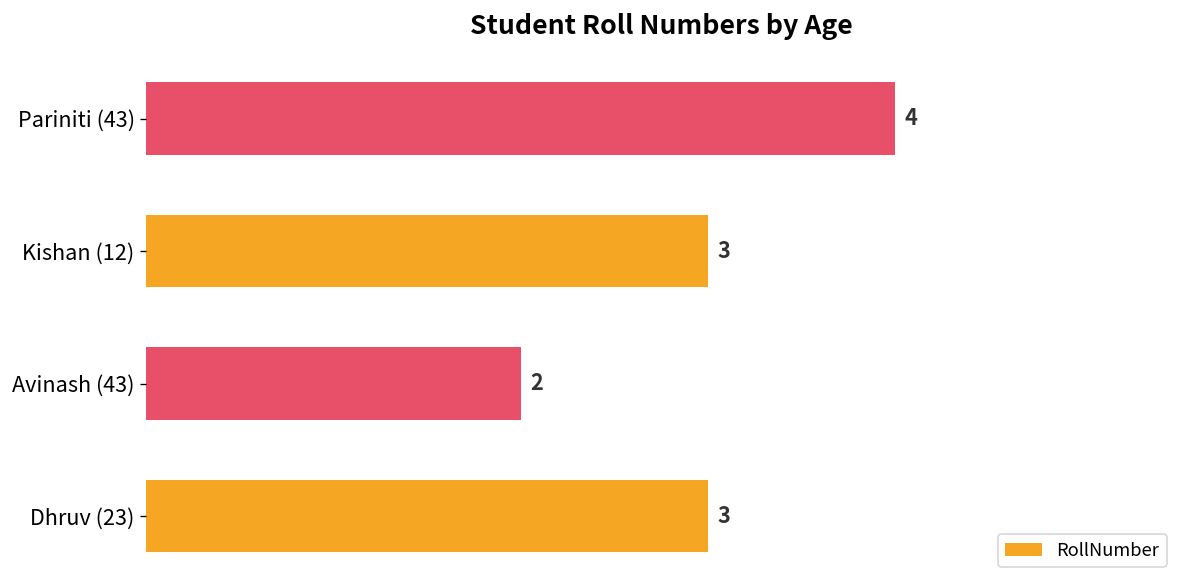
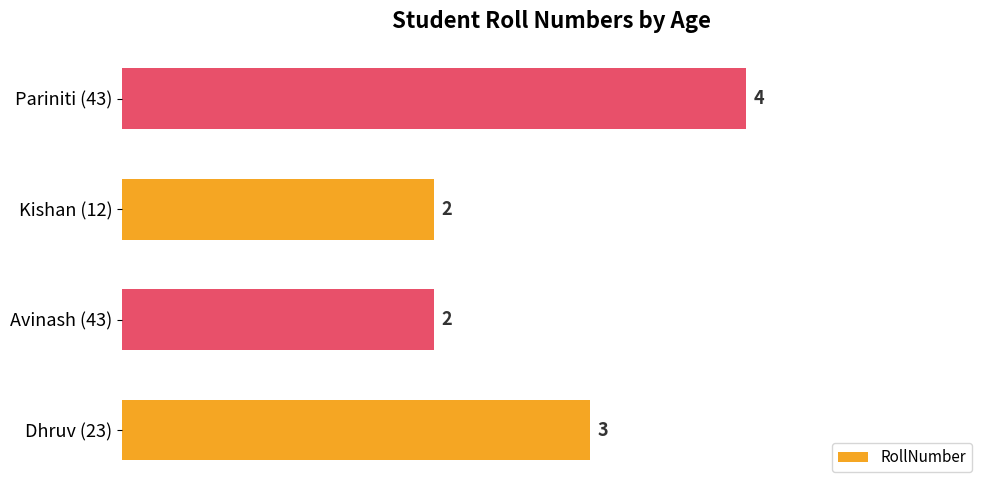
Kishan (12): 3 -> 2
